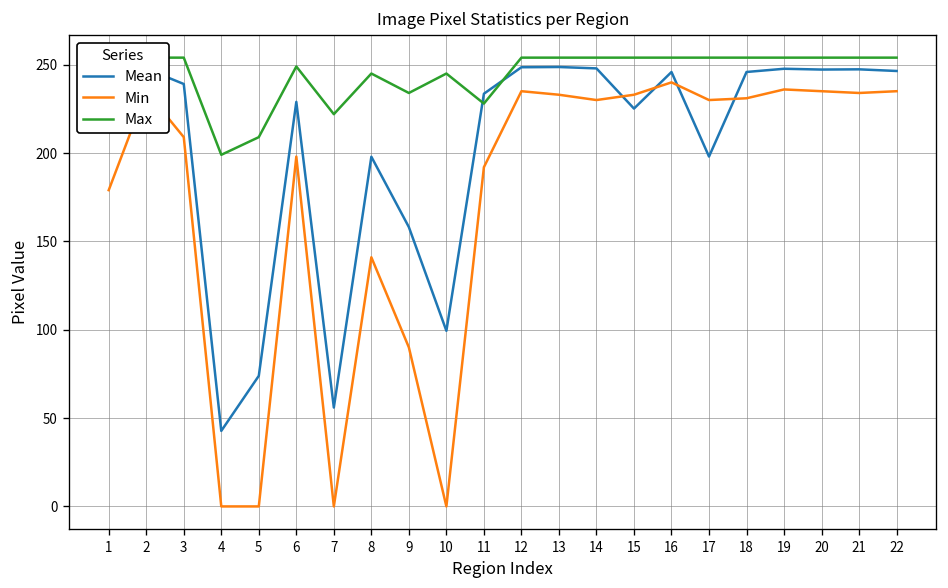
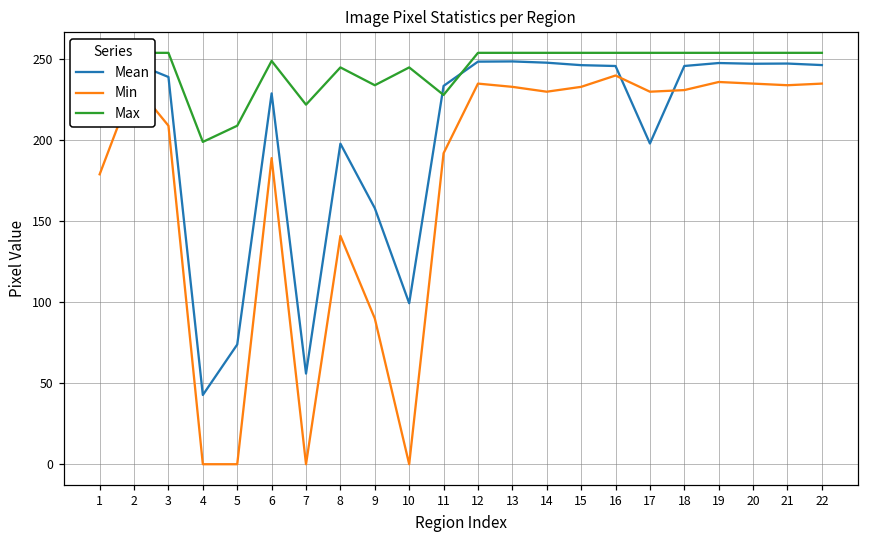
Min, 6: 198 -> 189
Mean, 15: 225 -> 246
